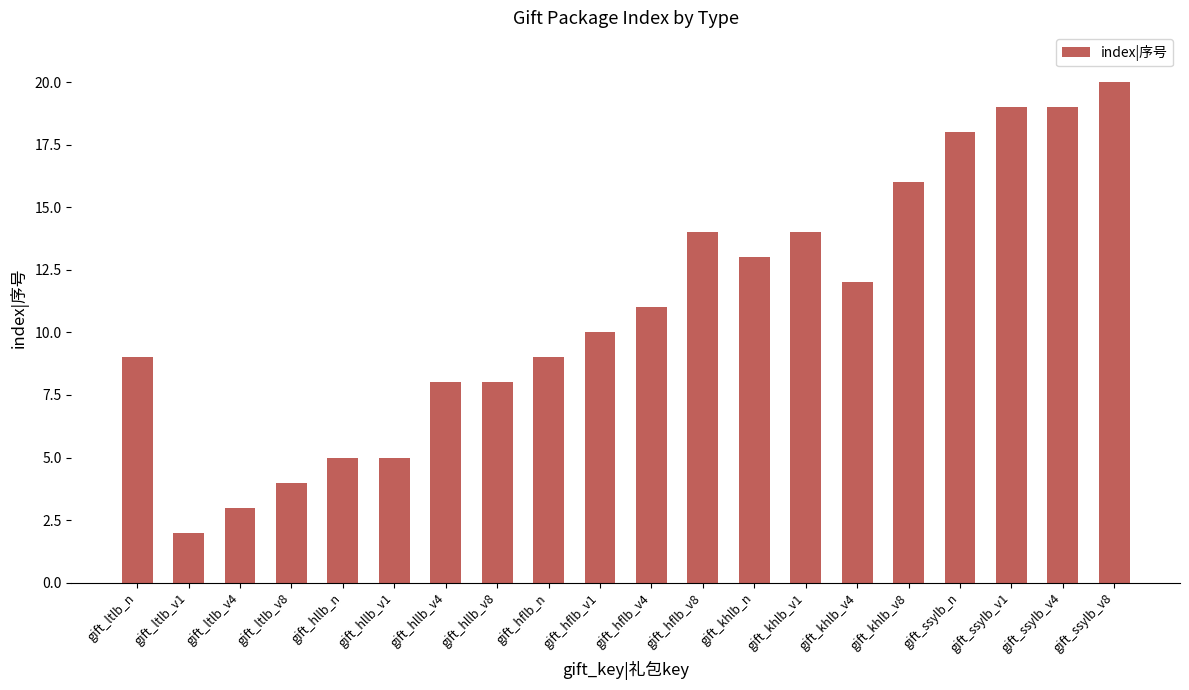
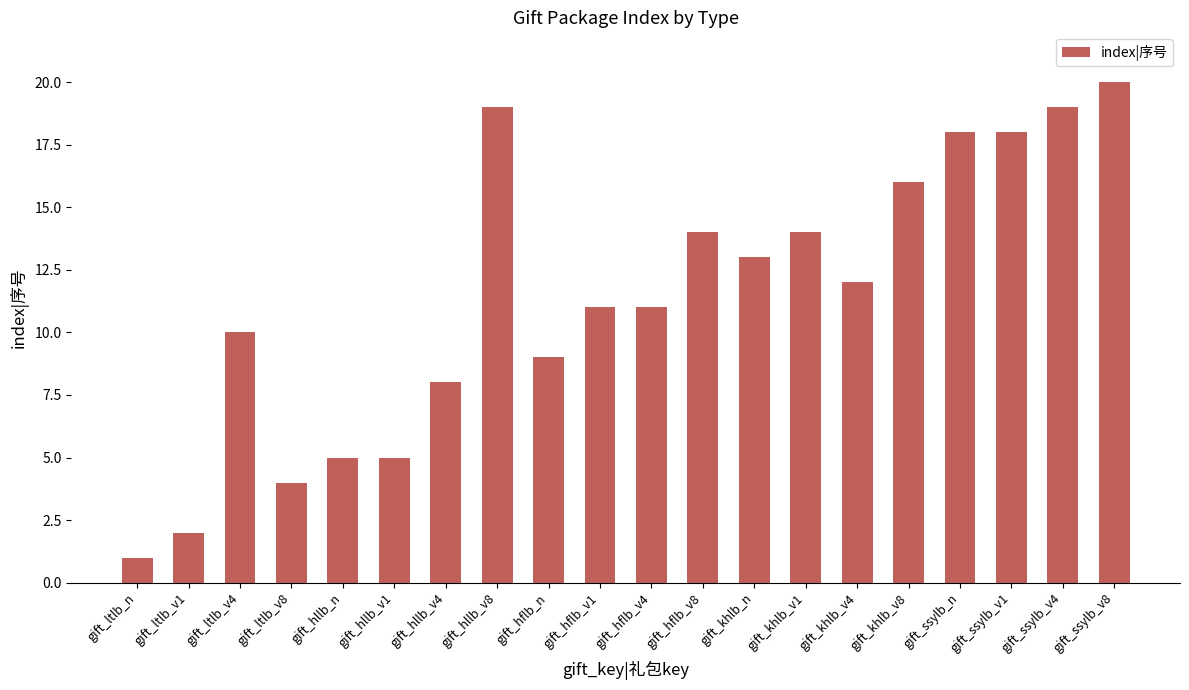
gift_ltlb_n: 9 -> 1
gift_ltlb_v4: 3 -> 10
gift_hllb_v8: 8 -> 19
gift_hflb_v1: 10 -> 11
gift_ssylb_v1: 19 -> 18
